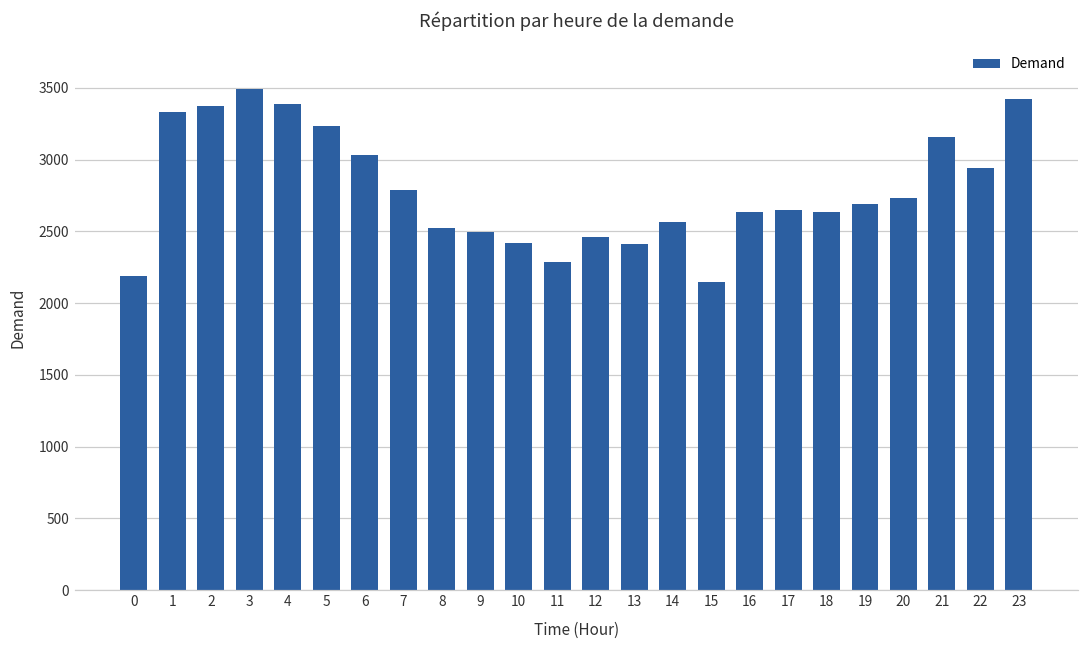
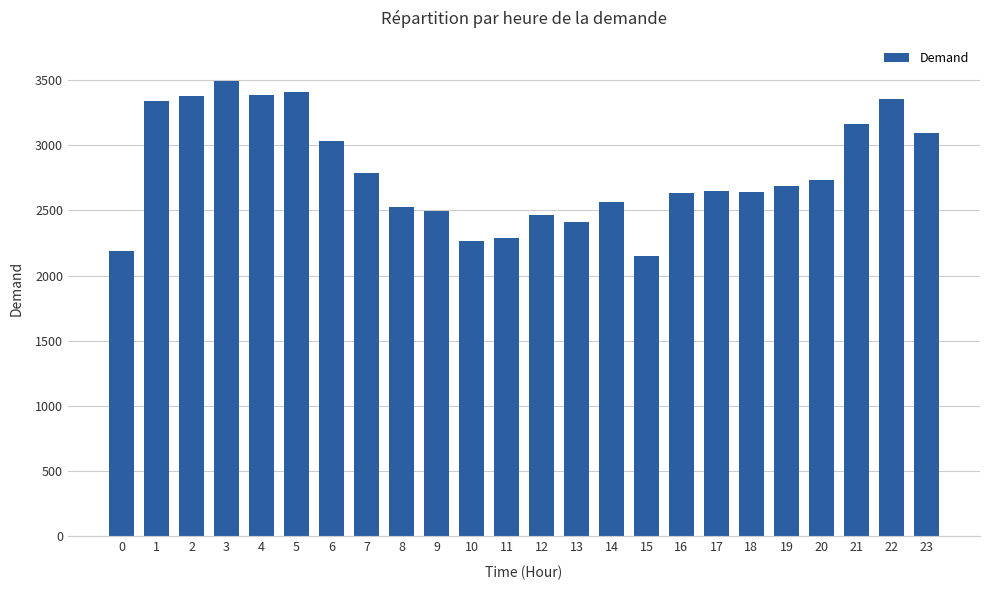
5: 3240 -> 3410
10: 2420 -> 2260
22: 2950 -> 3350
23: 3420 -> 3090
